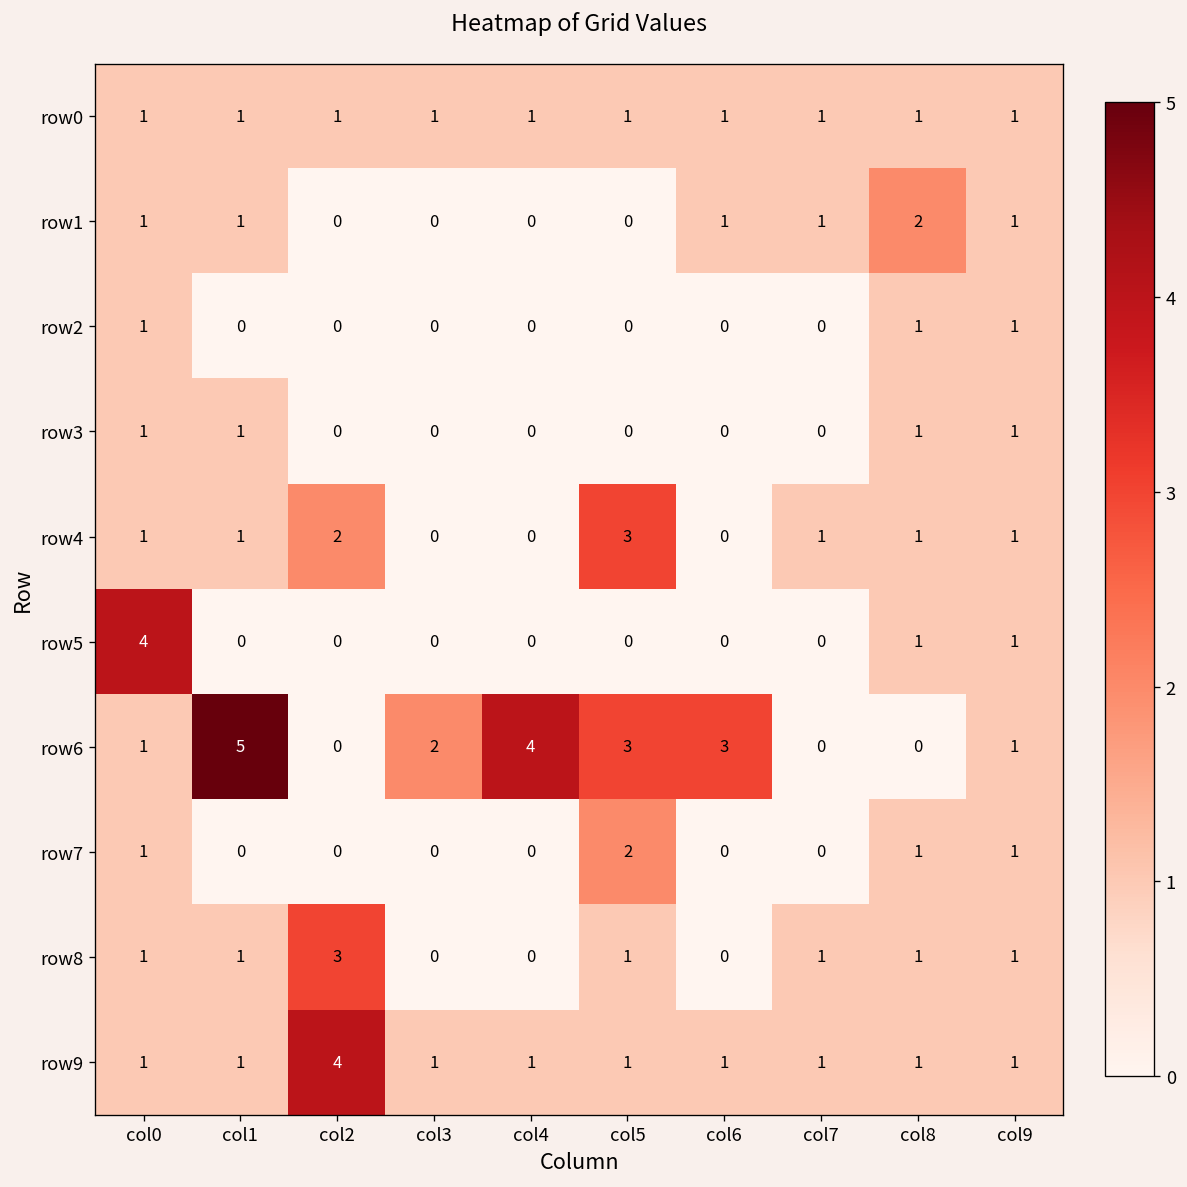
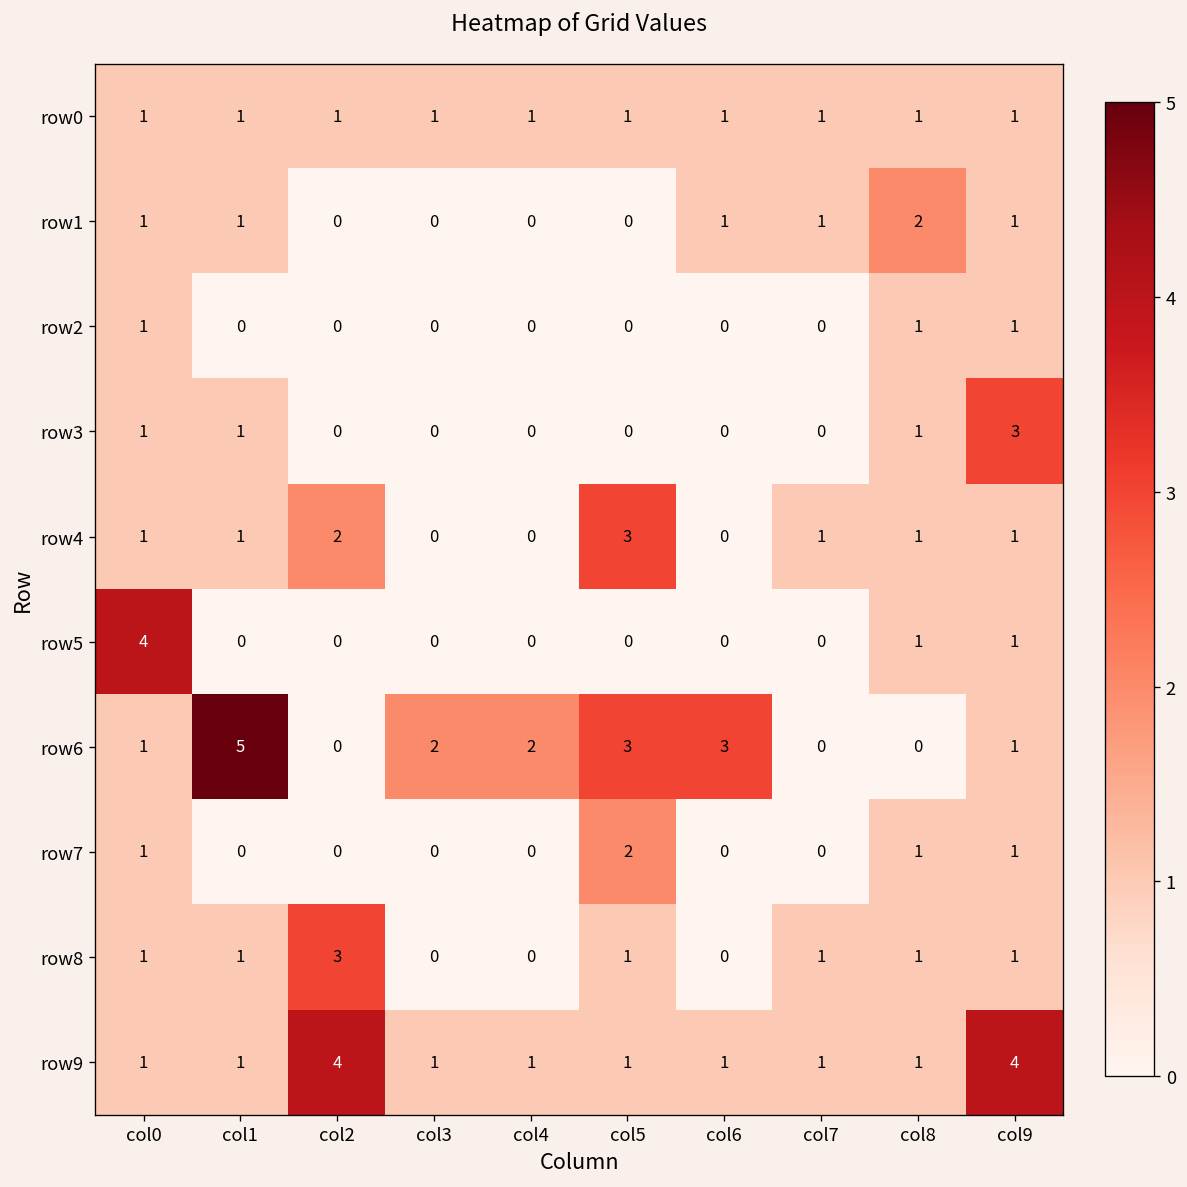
row3, col9: 1 -> 3
row6, col4: 4 -> 2
row9, col9: 1 -> 4
